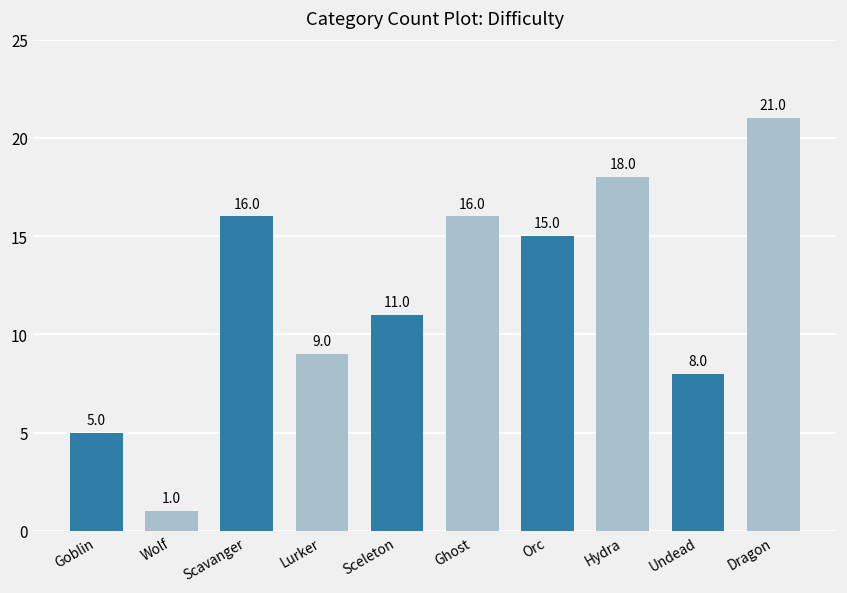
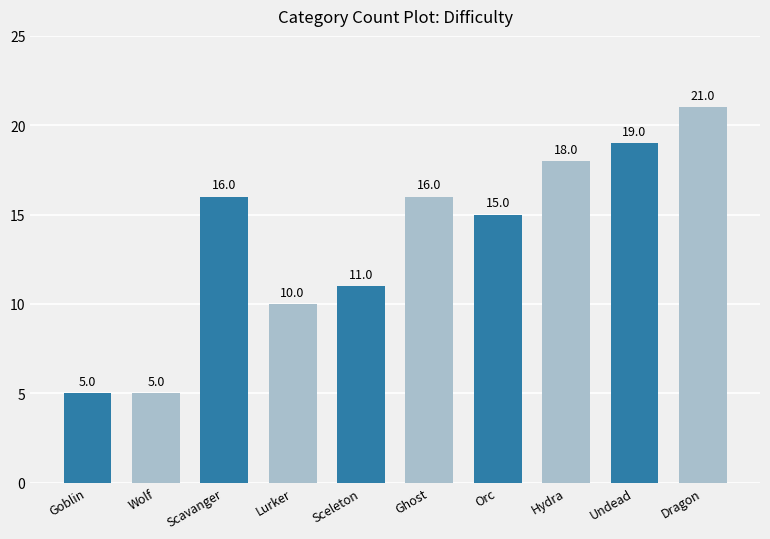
Wolf: 1.0 -> 5.0
Lurker: 9.0 -> 10.0
Undead: 8.0 -> 19.0
